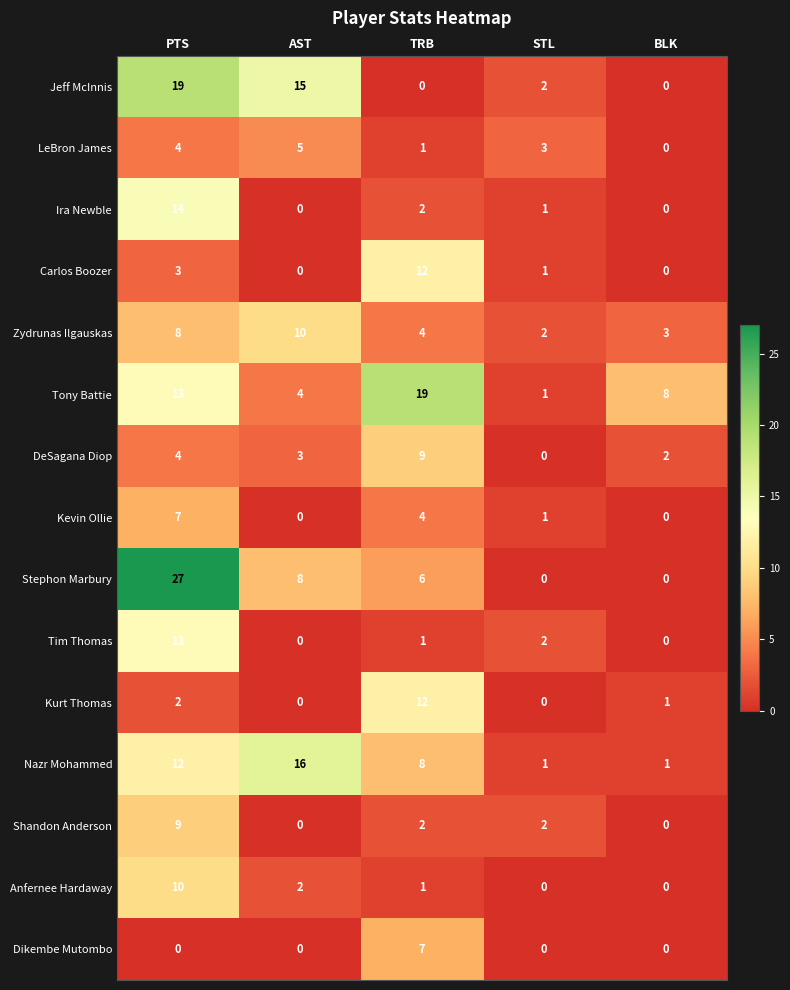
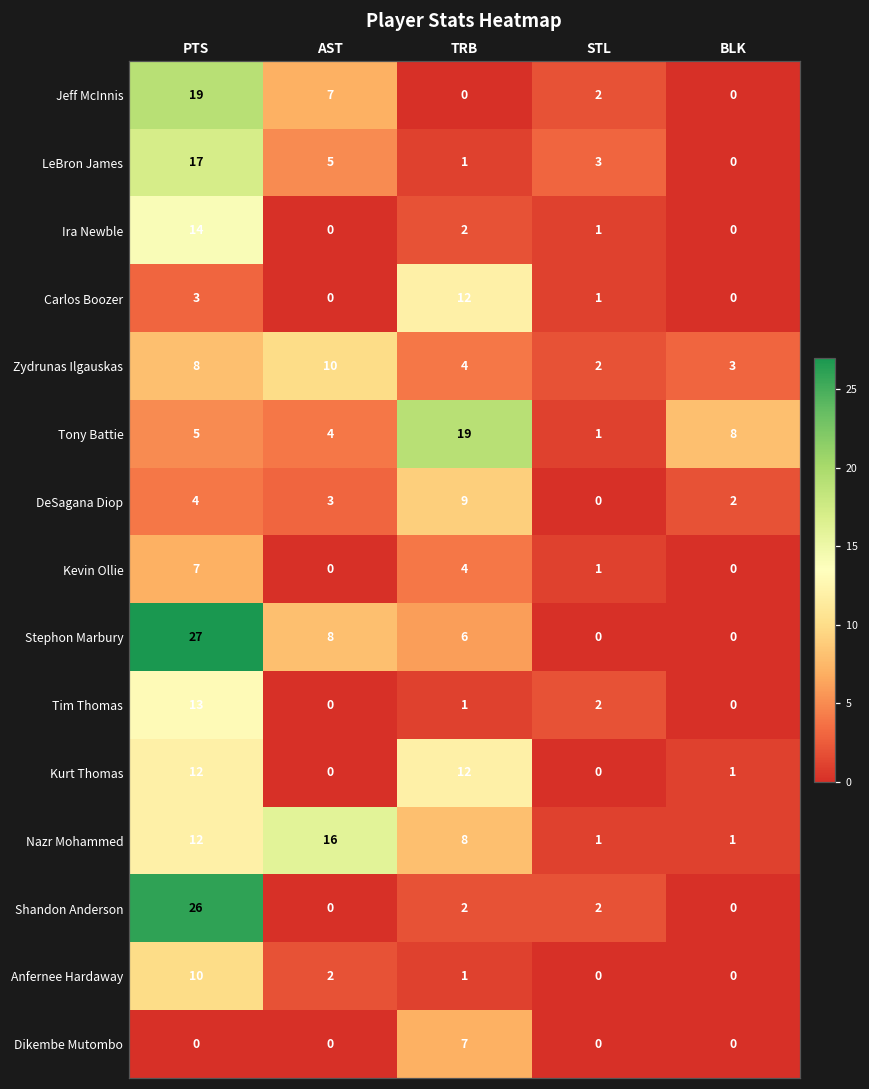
Jeff McInnis, AST: 15 -> 7
LeBron James, PTS: 4 -> 17
Tony Battie, PTS: 13 -> 5
Kurt Thomas, PTS: 2 -> 12
Shandon Anderson, PTS: 9 -> 26
